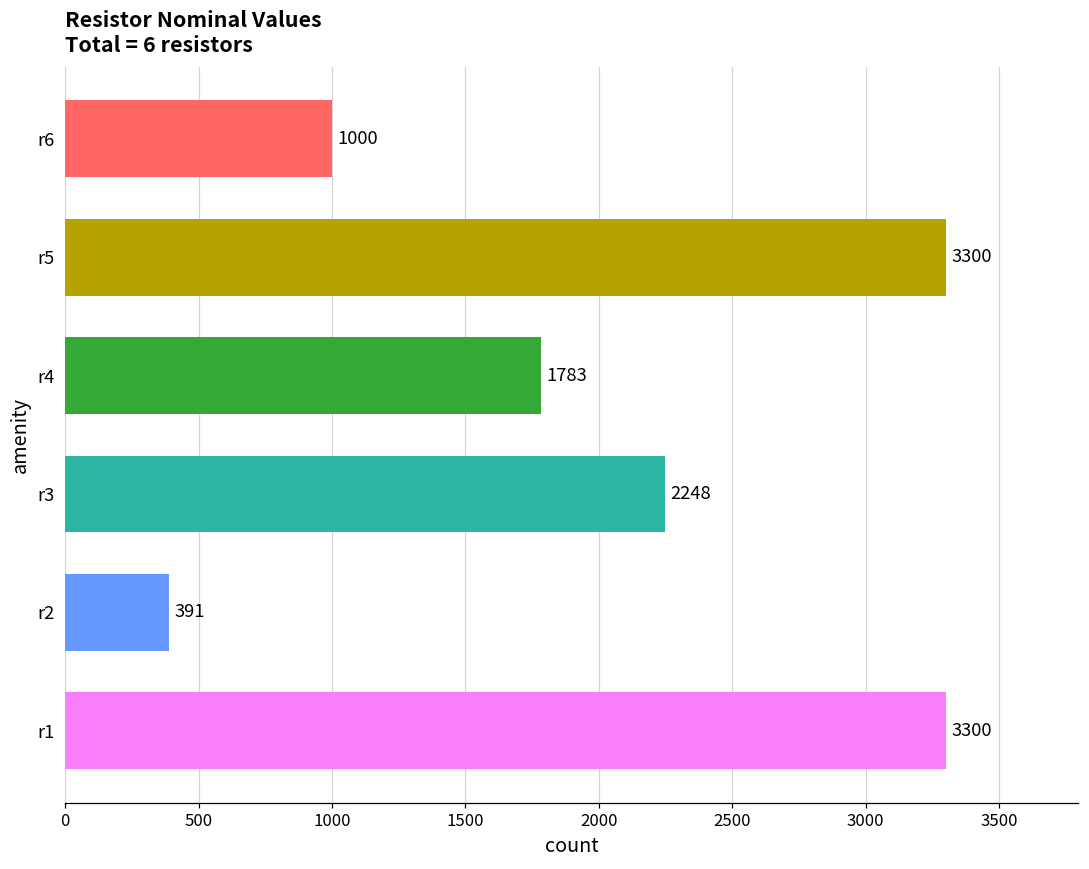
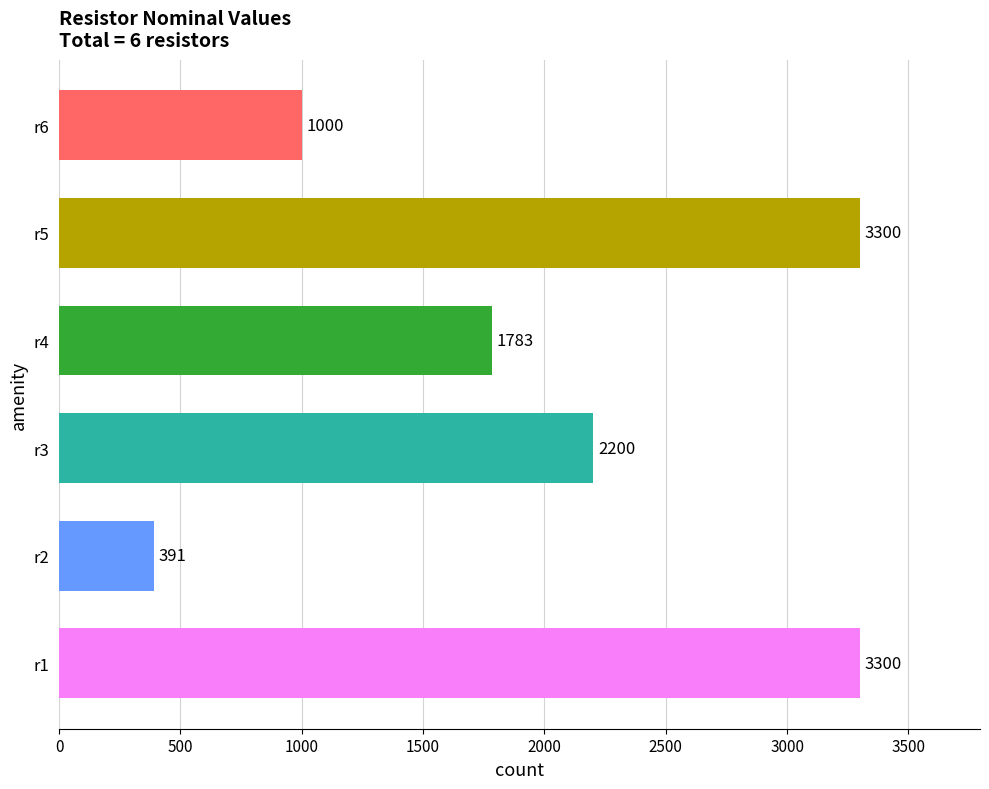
r3: 2248 -> 2200
